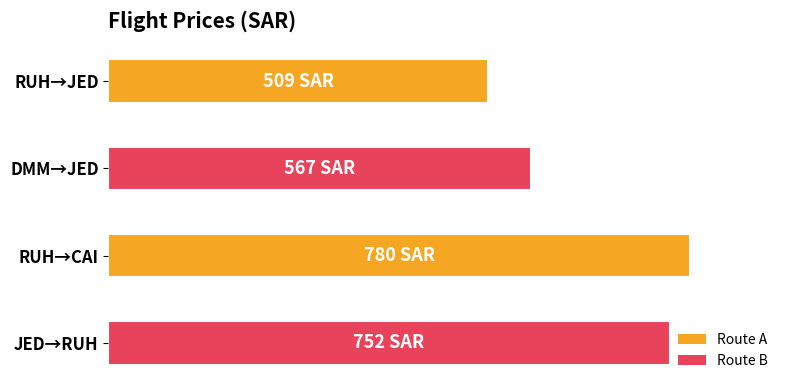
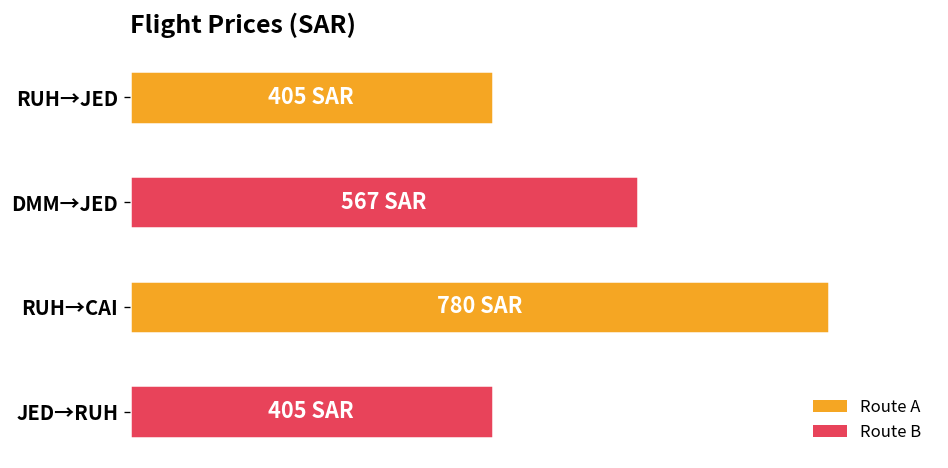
RUH→JED: 509 -> 405
JED→RUH: 752 -> 405
